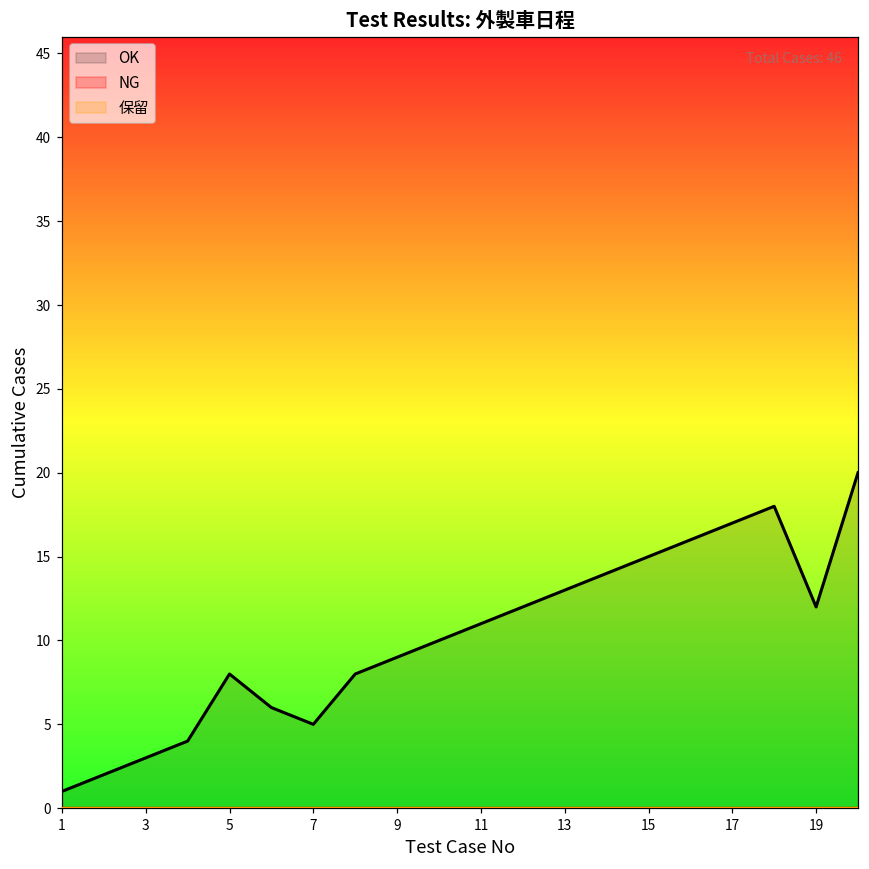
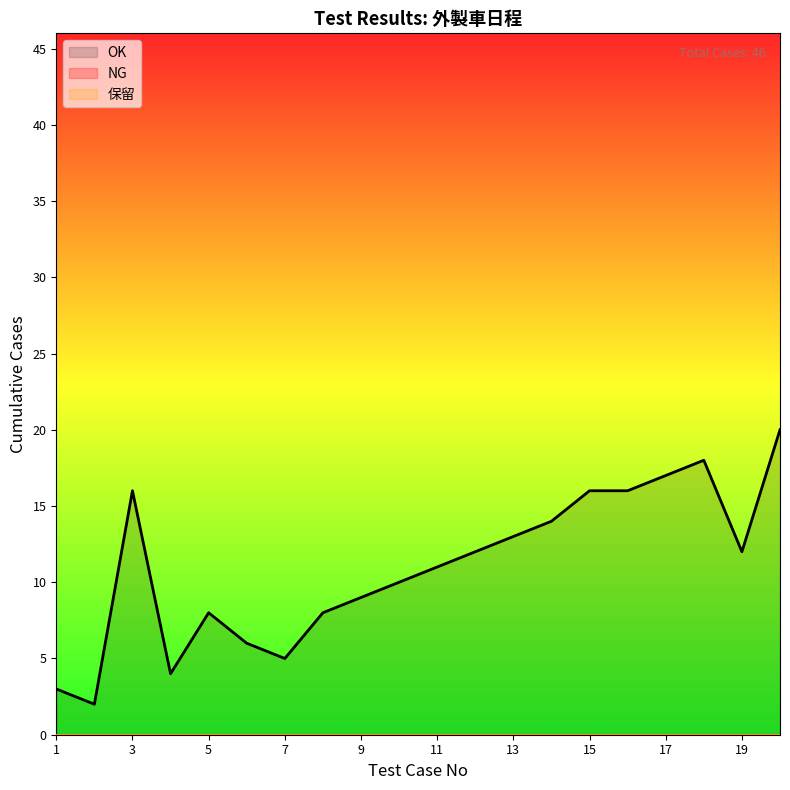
OK, 1: 1 -> 3
OK, 3: 3 -> 16
OK, 15: 15 -> 16
